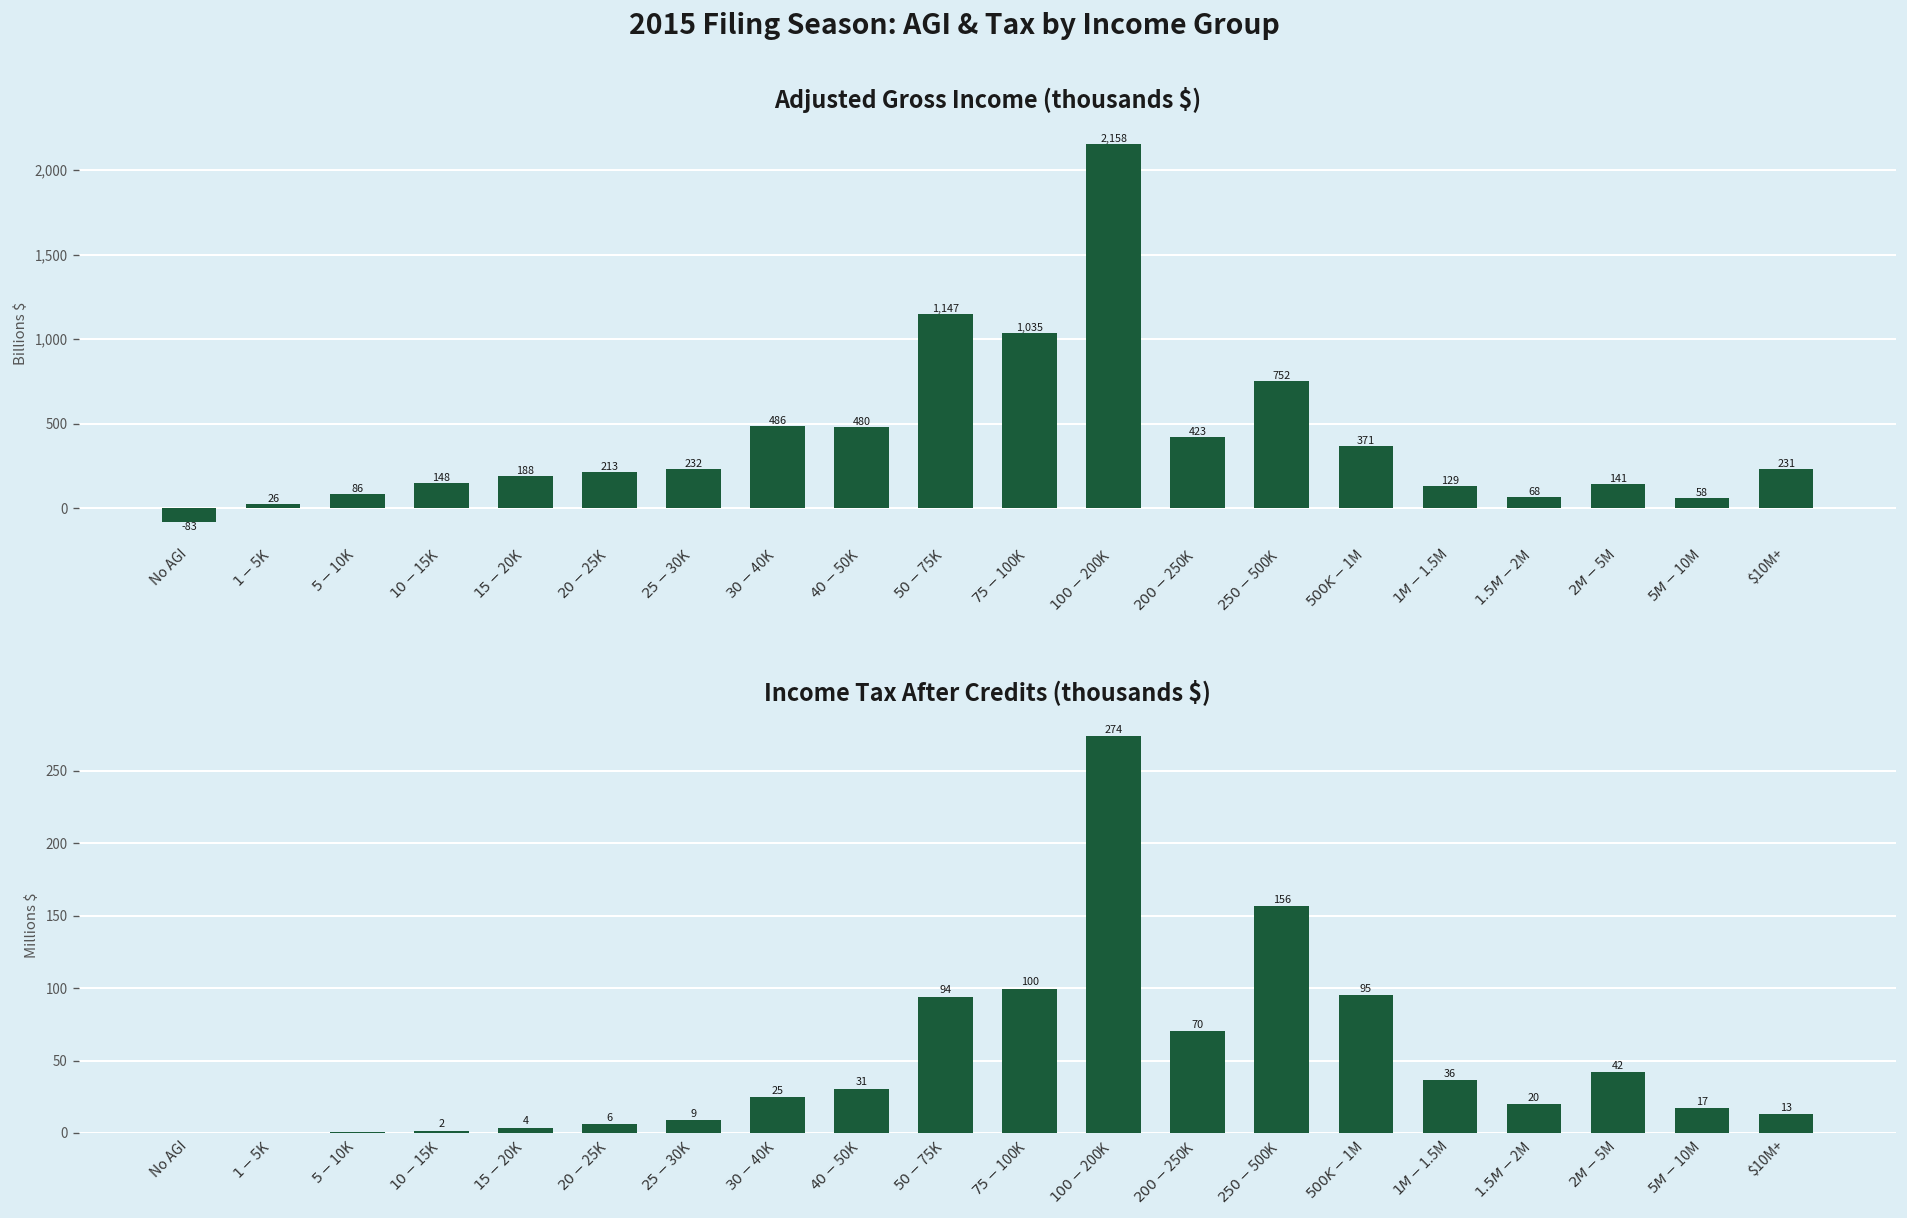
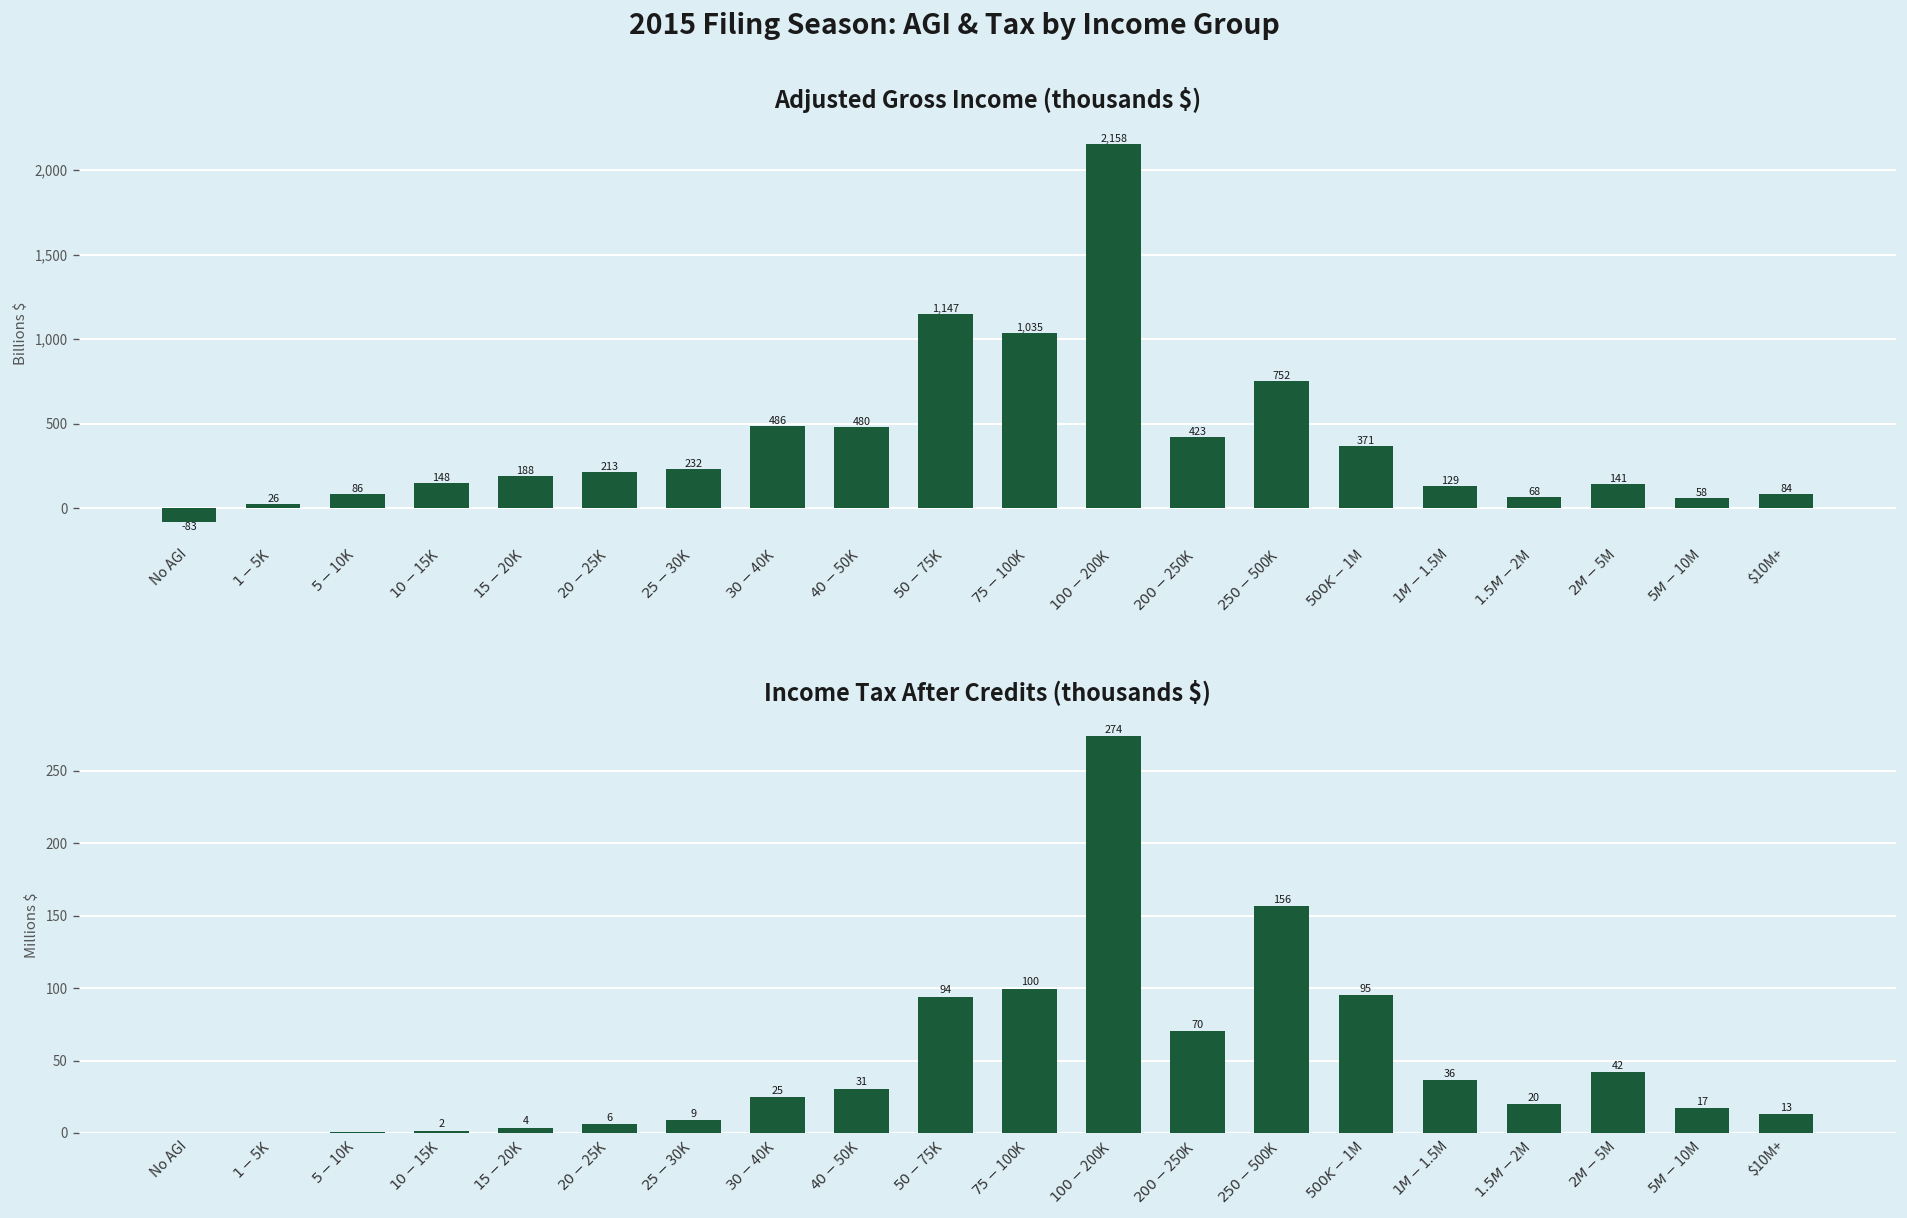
Adjusted Gross Income (thousands $), $10M+: 231 -> 84
